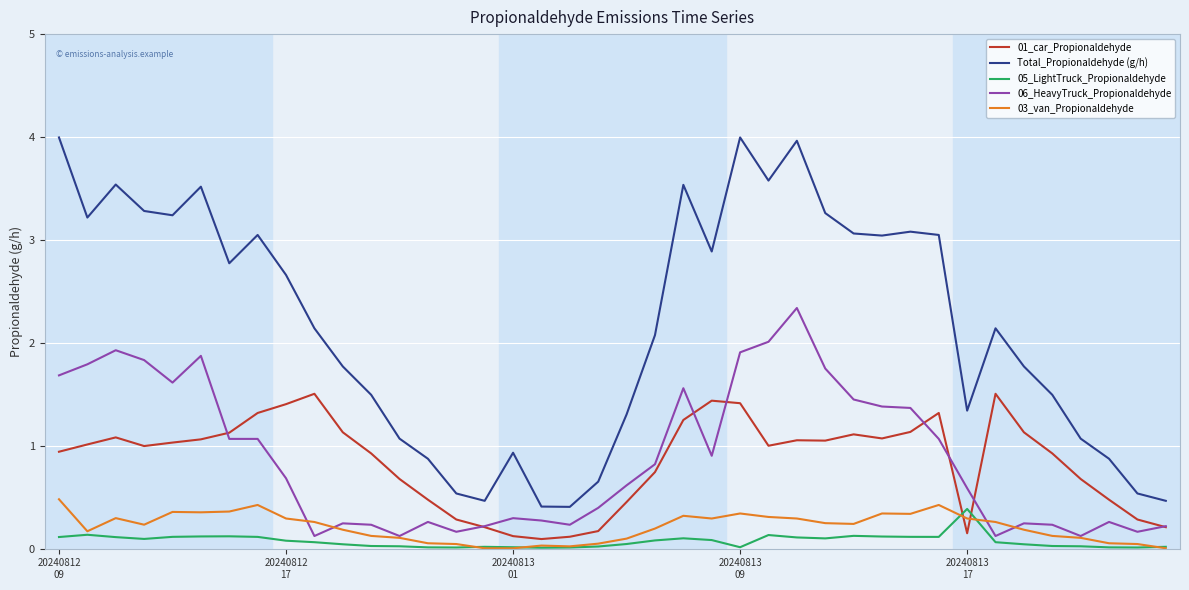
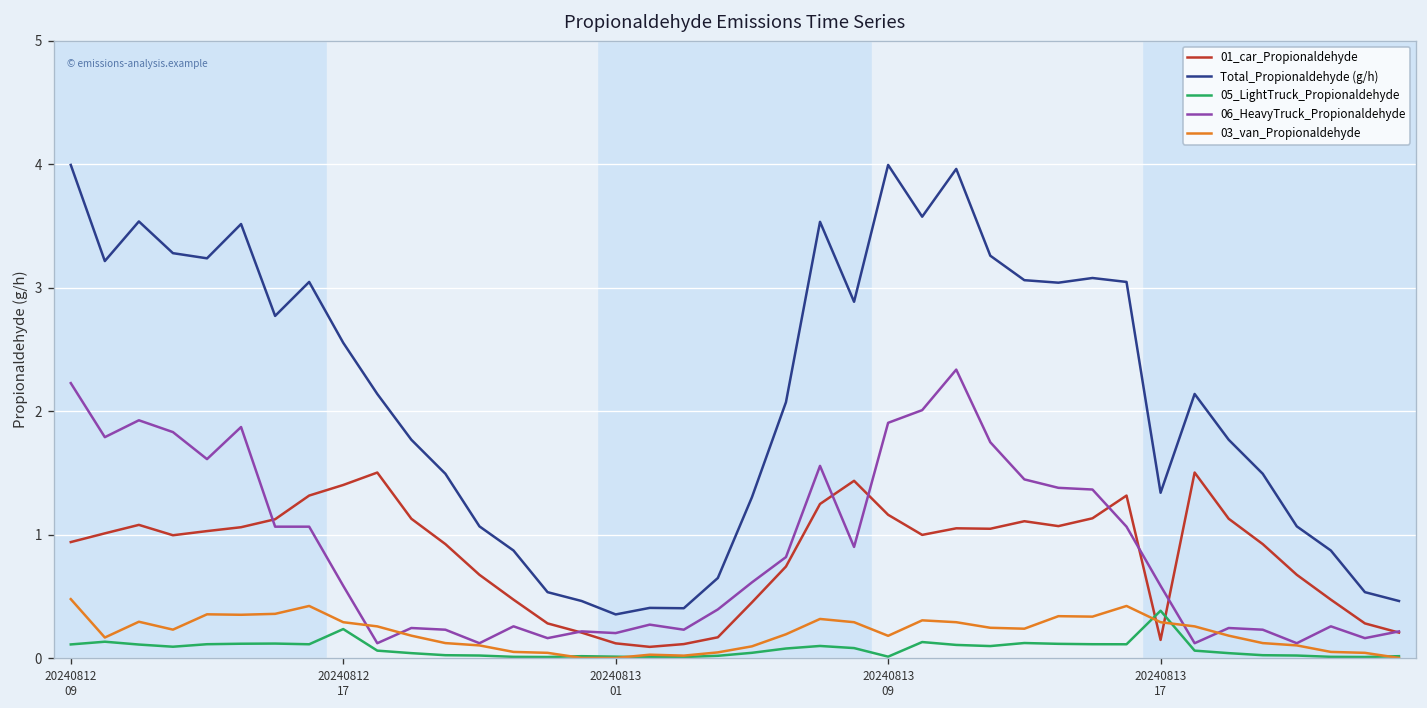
06_HeavyTruck_Propionaldehyde, 20240812 09: 1.68 -> 2.23
Total_Propionaldehyde (g/h), 20240812 17: 2.66 -> 2.56
05_LightTruck_Propionaldehyde, 20240812 17: 0.08 -> 0.24
06_HeavyTruck_Propionaldehyde, 20240812 17: 0.68 -> 0.59
Total_Propionaldehyde (g/h), 20240813 01: 0.93 -> 0.36
06_HeavyTruck_Propionaldehyde, 20240813 01: 0.30 -> 0.21
01_car_Propionaldehyde, 20240813 09: 1.41 -> 1.16
03_van_Propionaldehyde, 20240813 09: 0.34 -> 0.18
